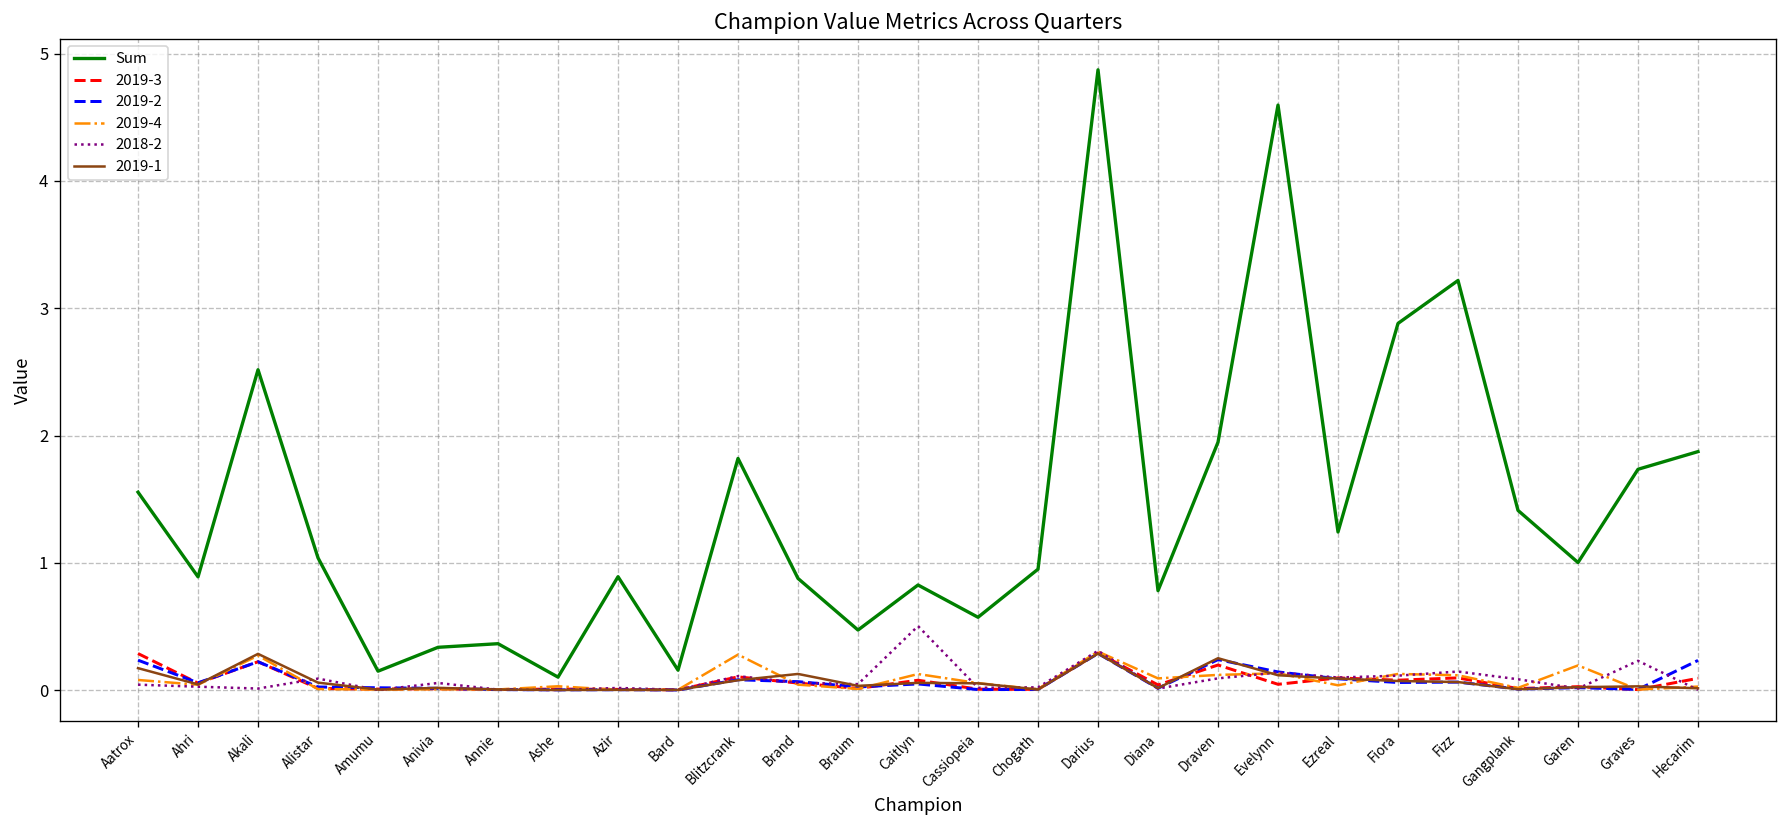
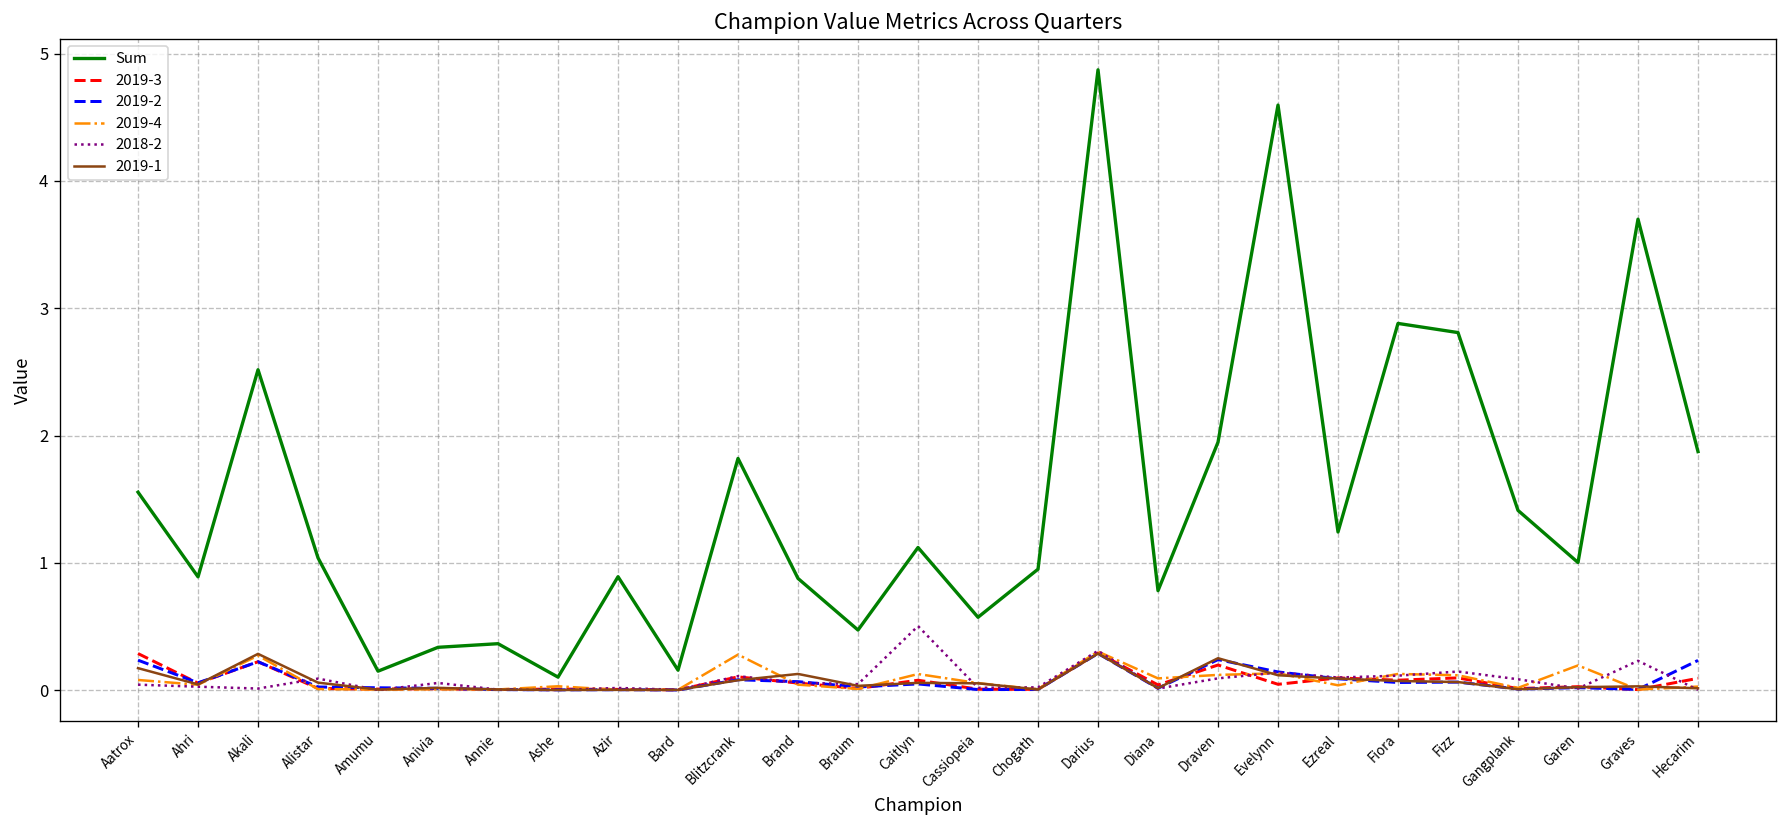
Sum, Caitlyn: 0.83 -> 1.12
Sum, Fizz: 3.22 -> 2.81
Sum, Graves: 1.74 -> 3.70
